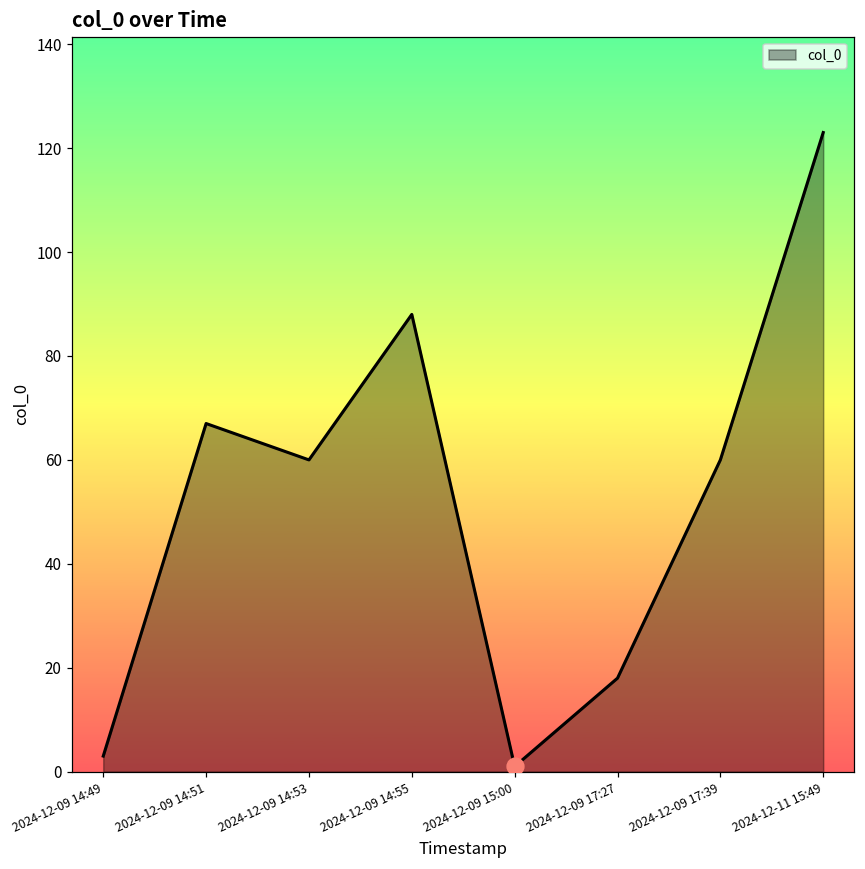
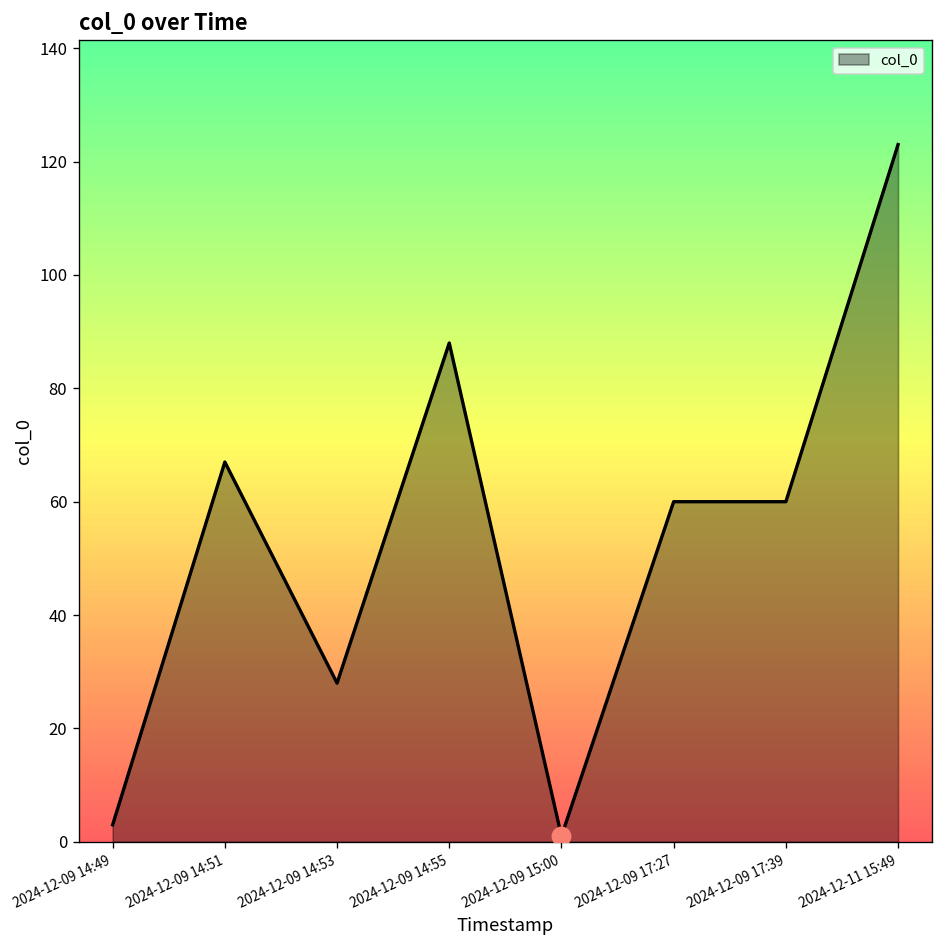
col_0, 2024-12-09 14:53: 60 -> 28
col_0, 2024-12-09 17:27: 18 -> 60
